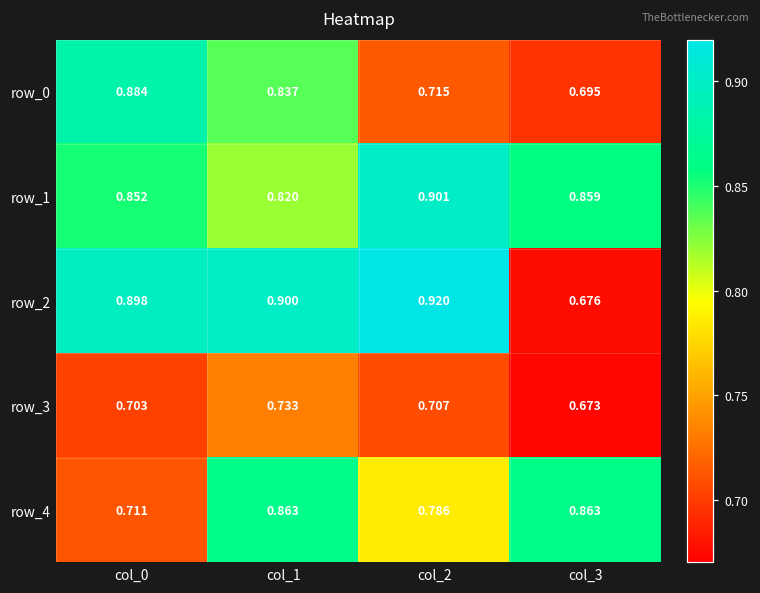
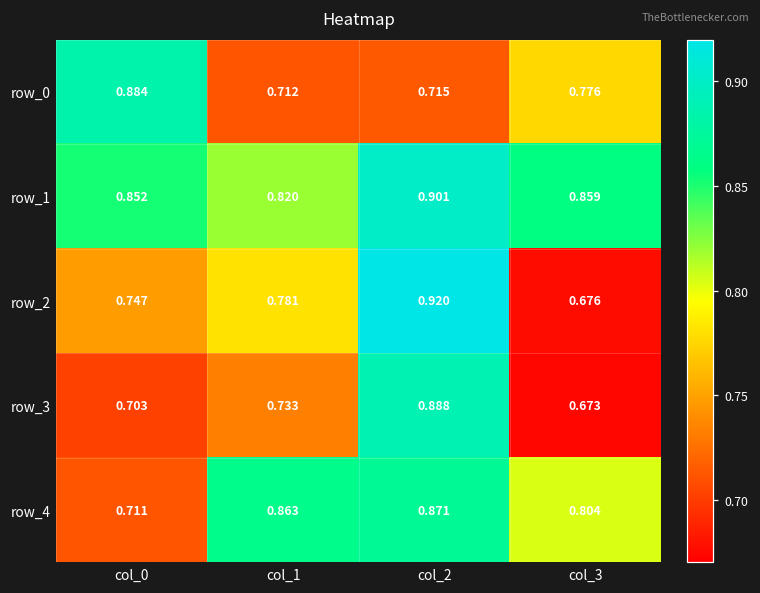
row_0, col_1: 0.837 -> 0.712
row_0, col_3: 0.695 -> 0.776
row_2, col_0: 0.898 -> 0.747
row_2, col_1: 0.900 -> 0.781
row_3, col_2: 0.707 -> 0.888
row_4, col_2: 0.786 -> 0.871
row_4, col_3: 0.863 -> 0.804
